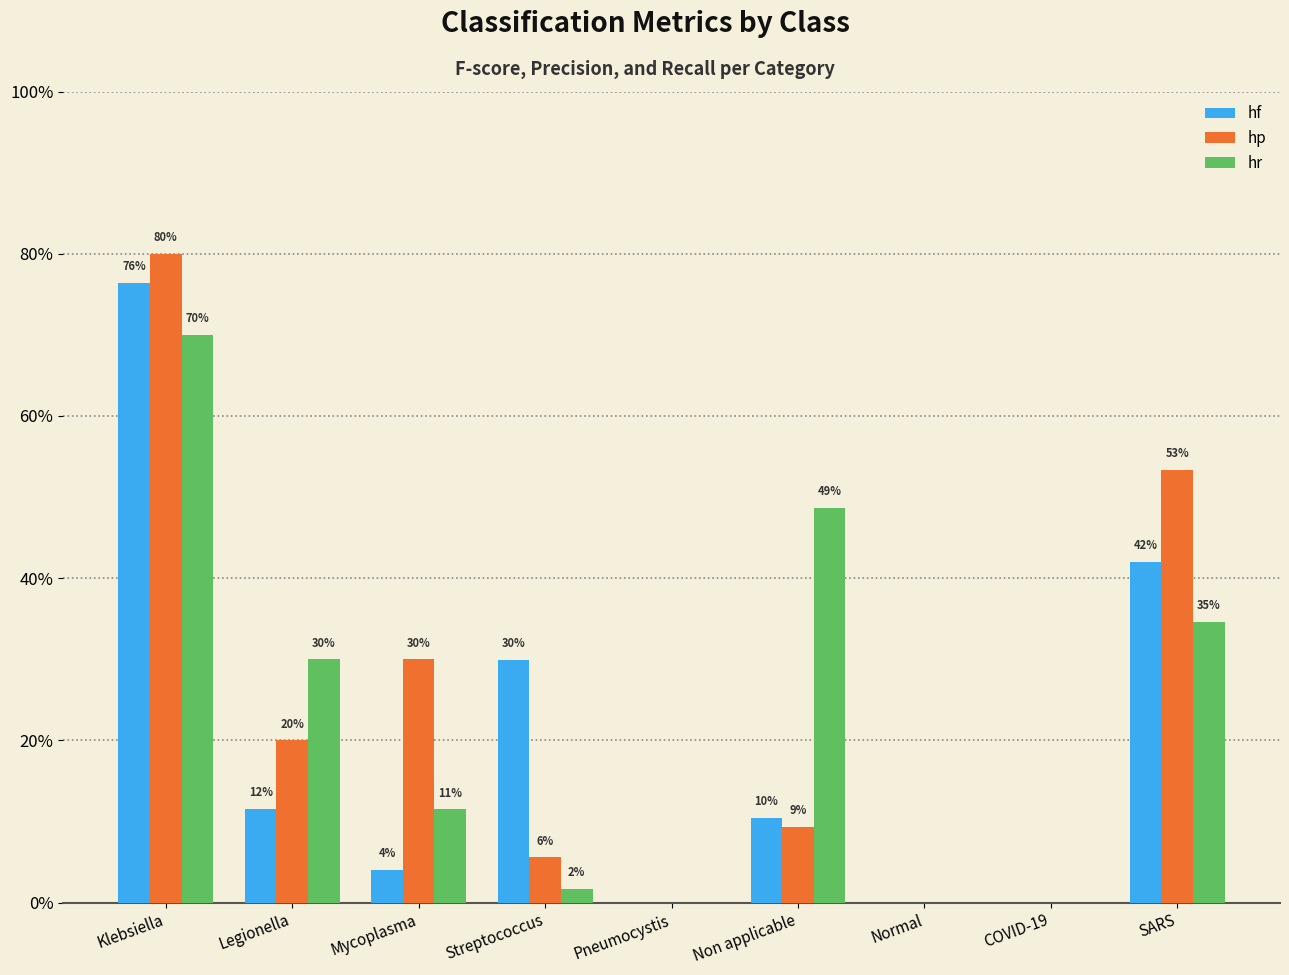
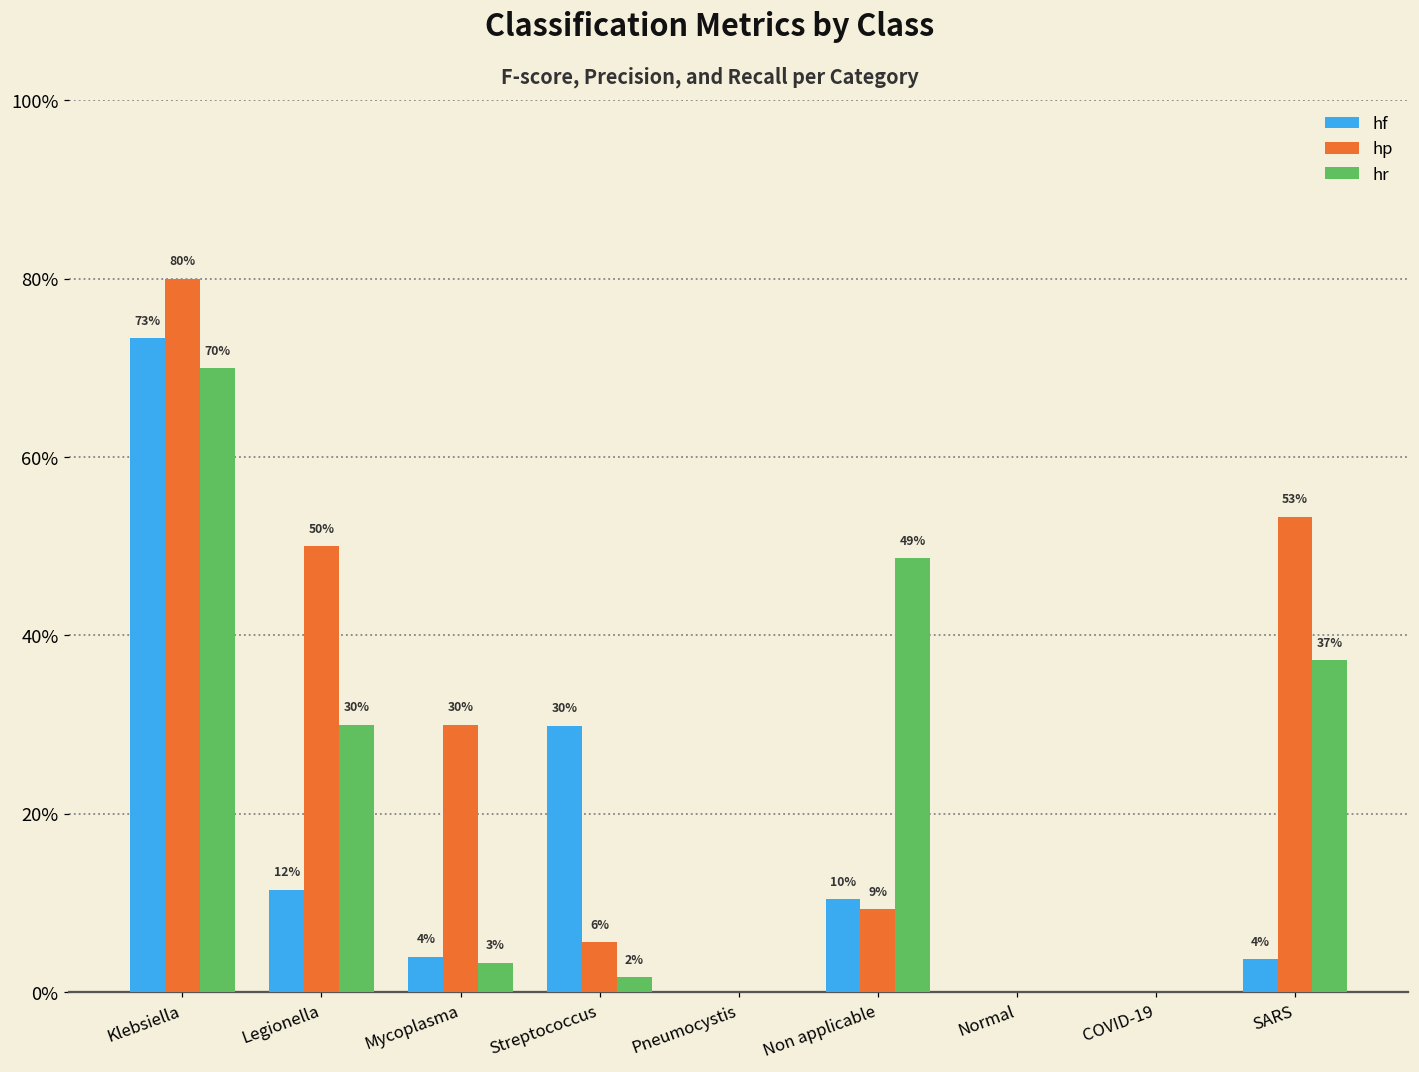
hf, Klebsiella: 76% -> 73%
hp, Legionella: 20% -> 50%
hr, Mycoplasma: 11% -> 3%
hf, SARS: 42% -> 4%
hr, SARS: 35% -> 37%
